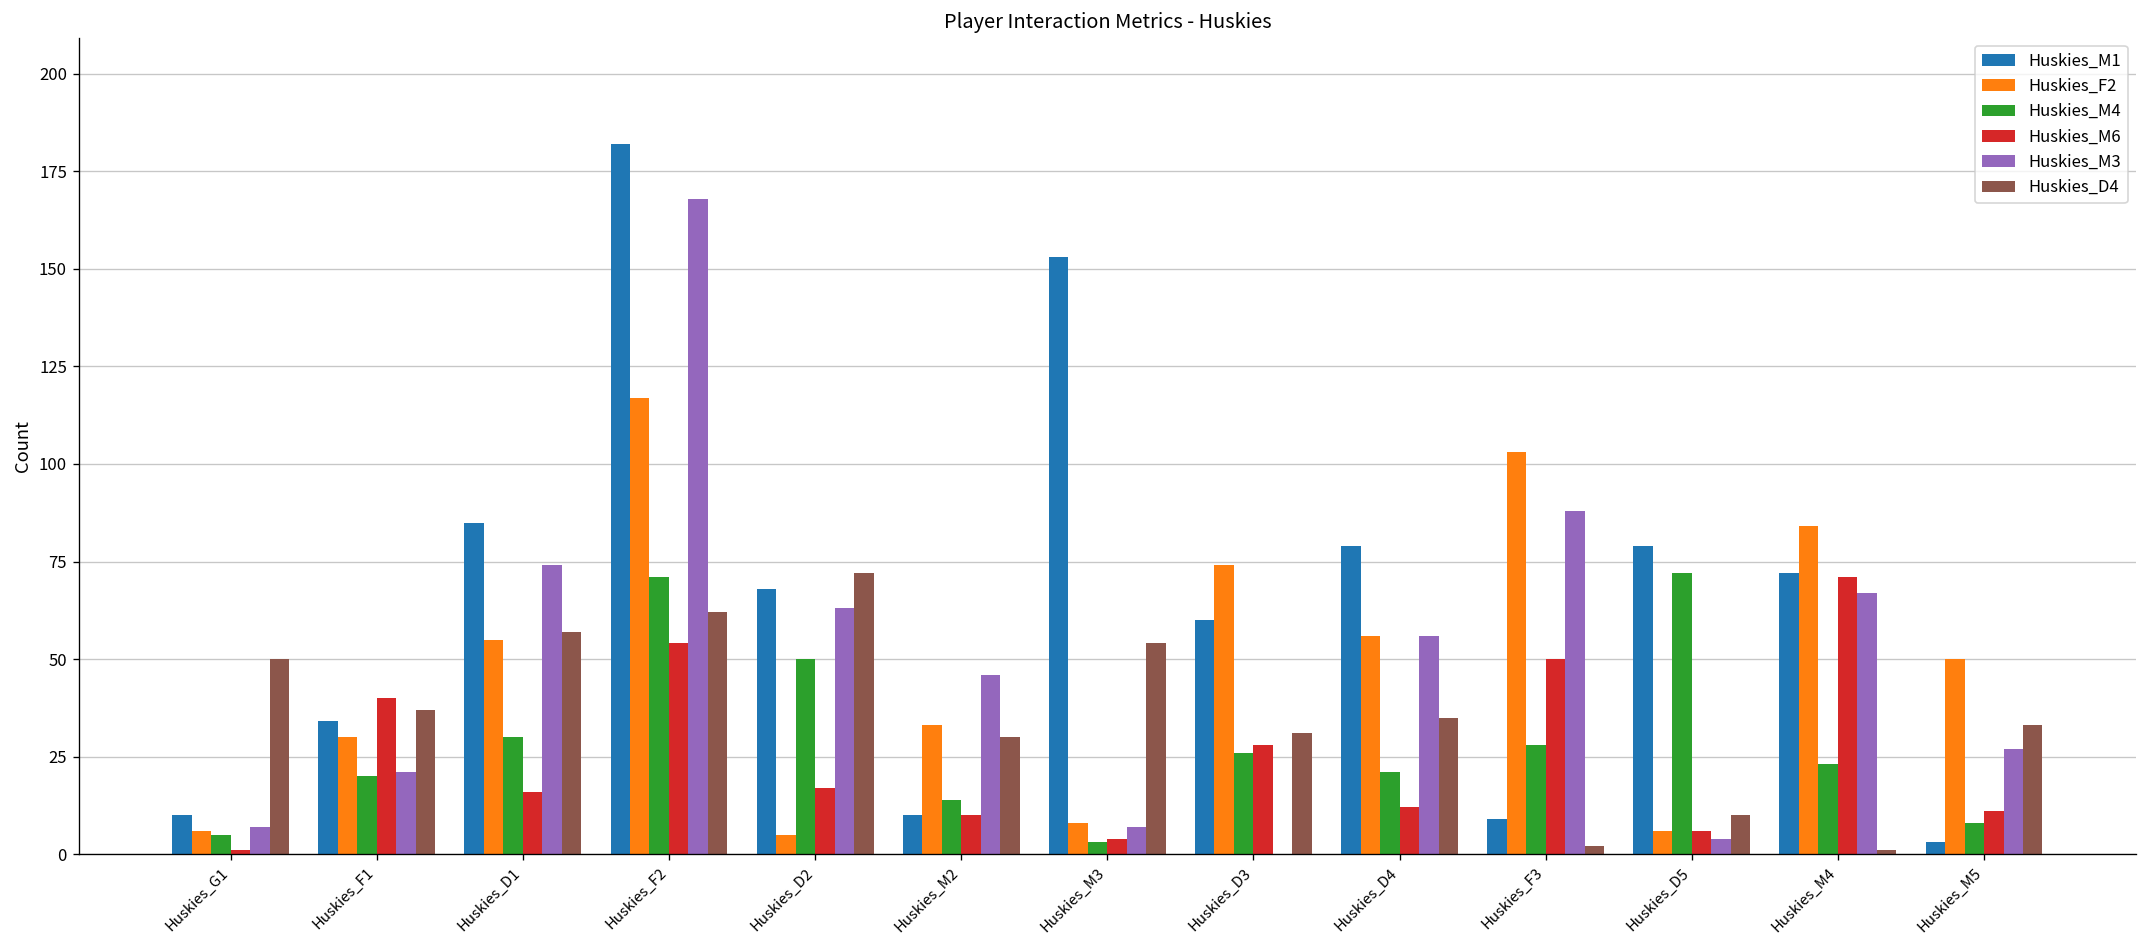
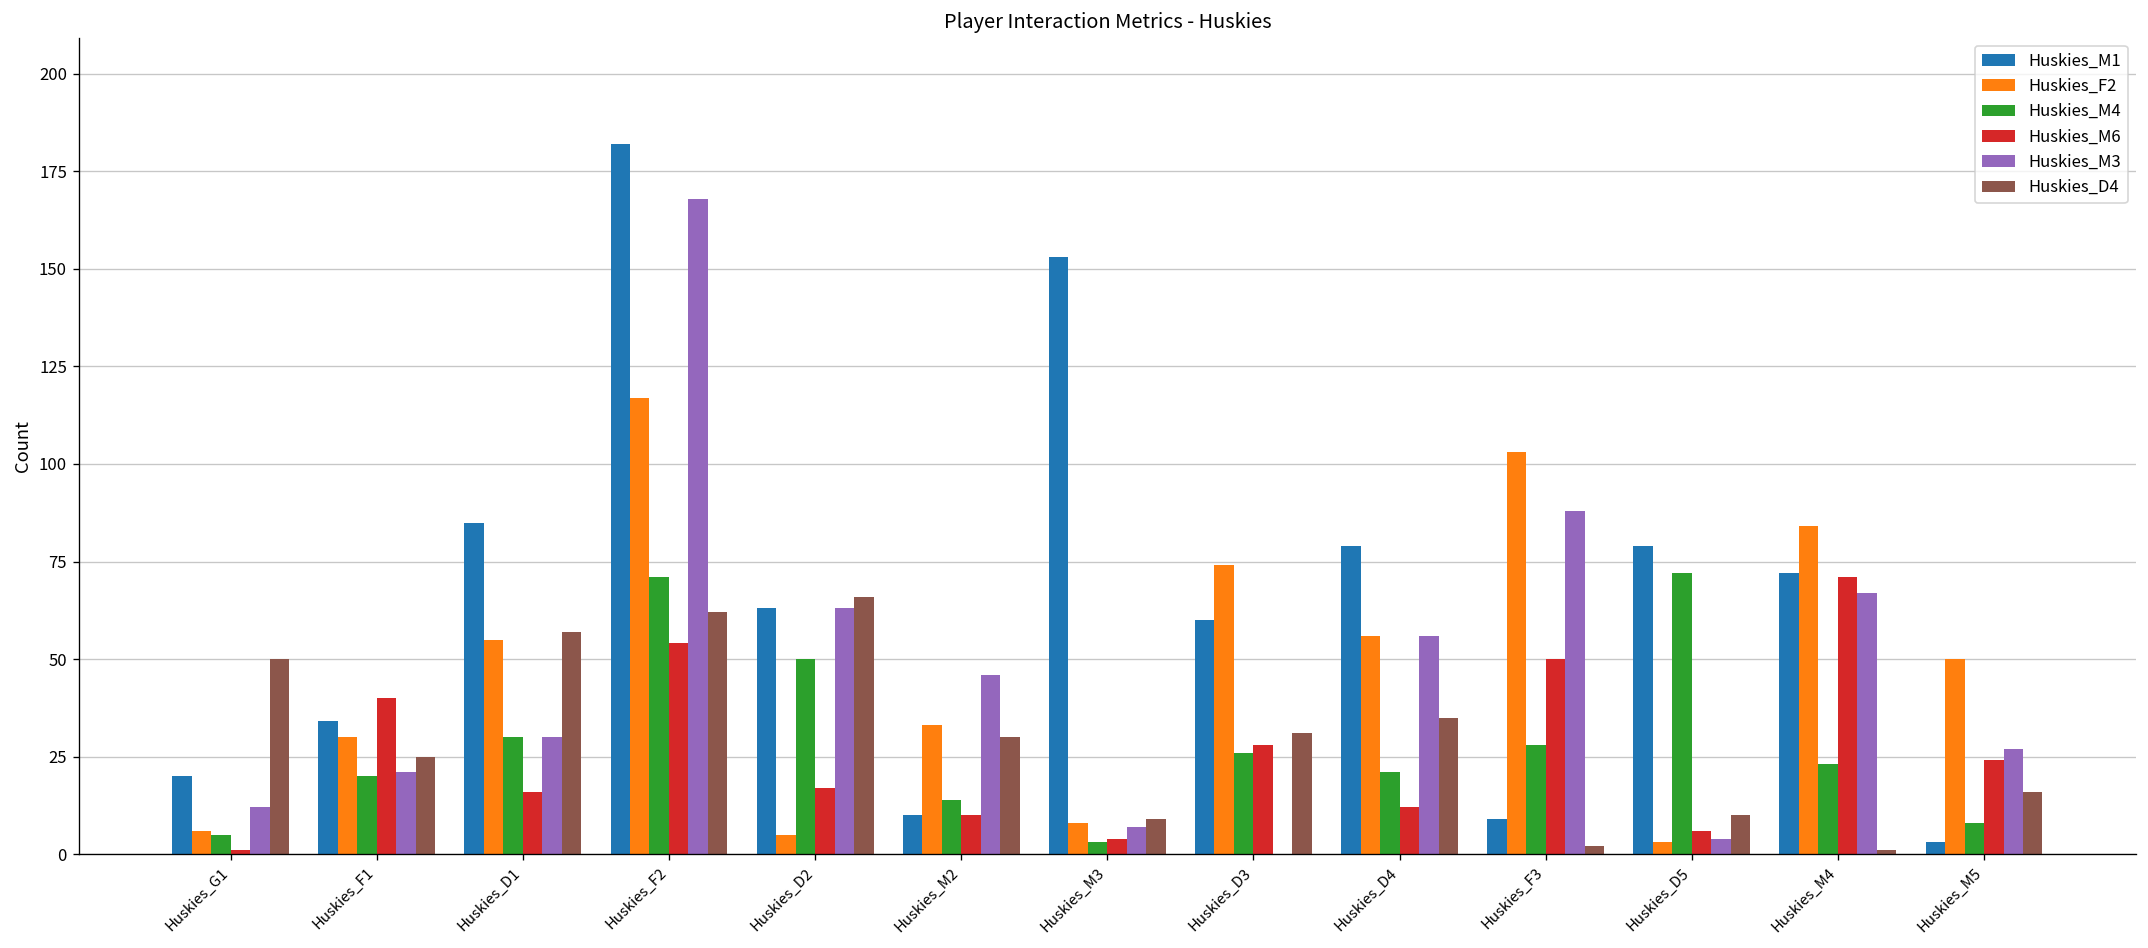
Huskies_M1, Huskies_G1: 10 -> 20
Huskies_M3, Huskies_G1: 7 -> 12
Huskies_D4, Huskies_F1: 37 -> 25
Huskies_M3, Huskies_D1: 74 -> 30
Huskies_M1, Huskies_D2: 68 -> 63
Huskies_D4, Huskies_D2: 72 -> 66
Huskies_D4, Huskies_M3: 54 -> 9
Huskies_F2, Huskies_D5: 6 -> 3
Huskies_M6, Huskies_M5: 11 -> 24
Huskies_D4, Huskies_M5: 33 -> 16
